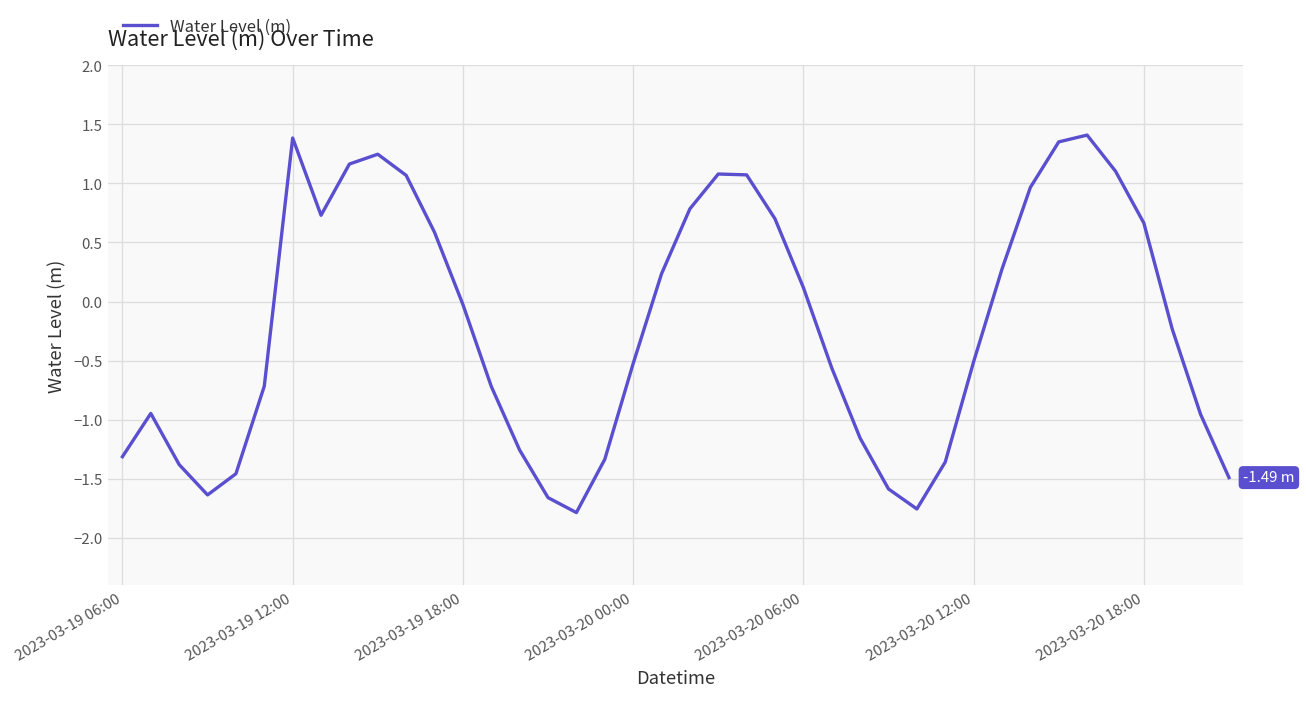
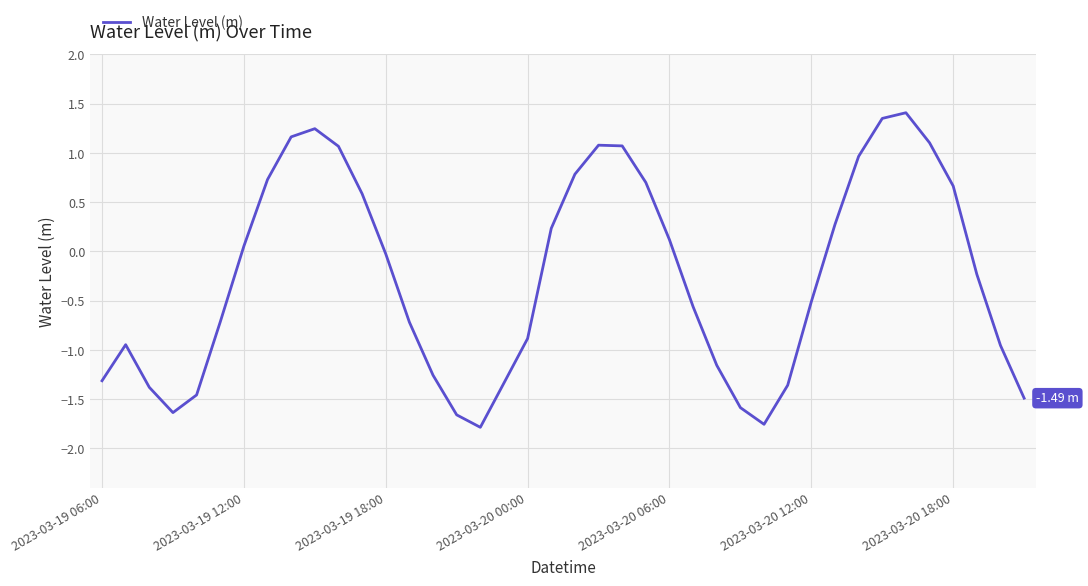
2023-03-19 12:00: 1.4 -> 0.1
2023-03-20 00:00: -0.5 -> -0.9
